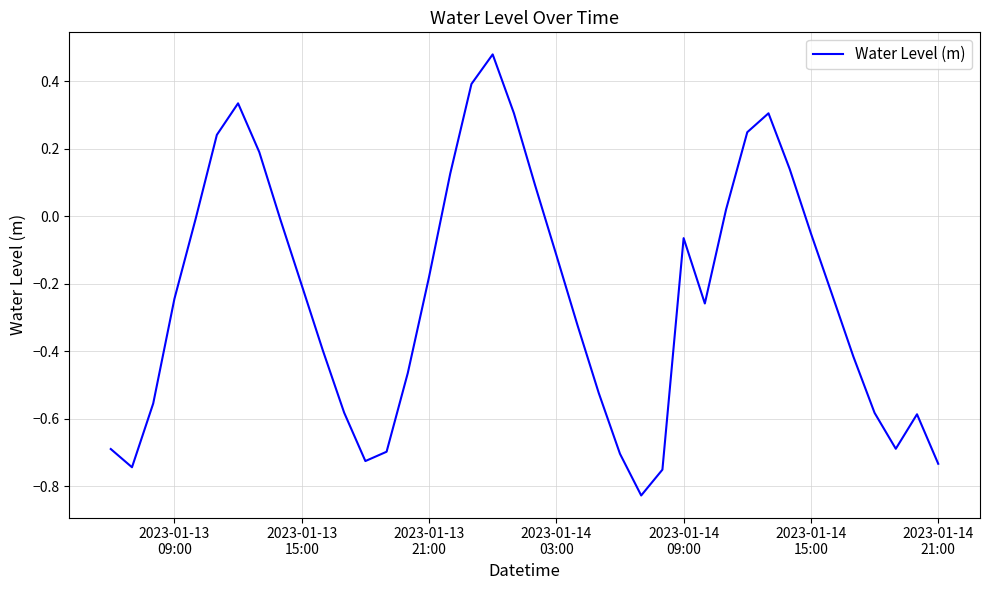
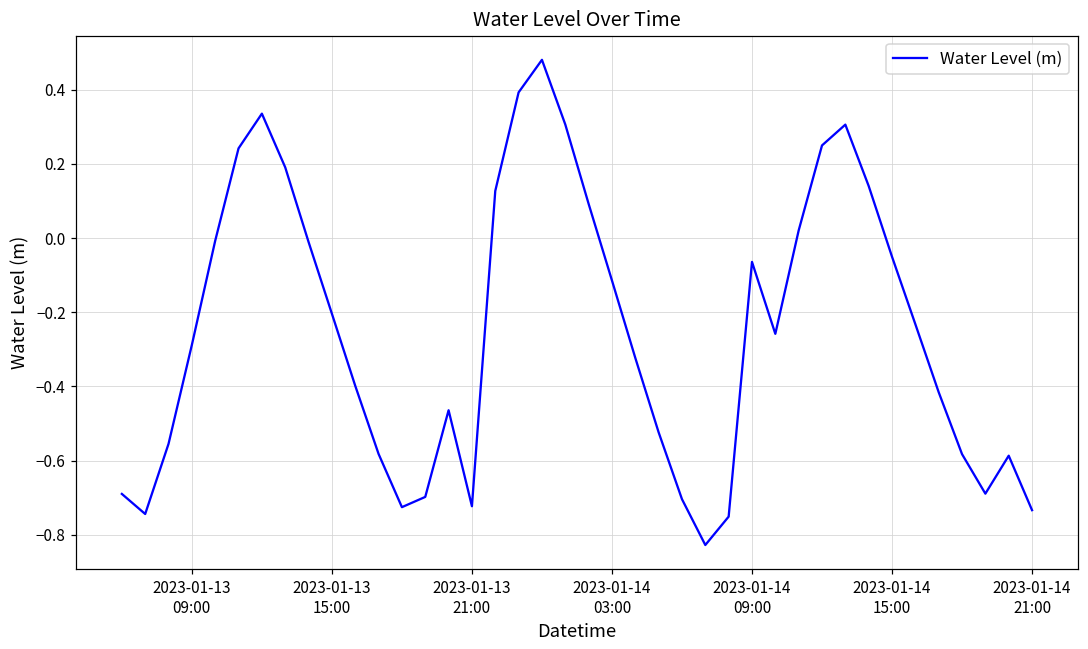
2023-01-13 09:00: -0.24 -> -0.29
2023-01-13 21:00: -0.18 -> -0.72
